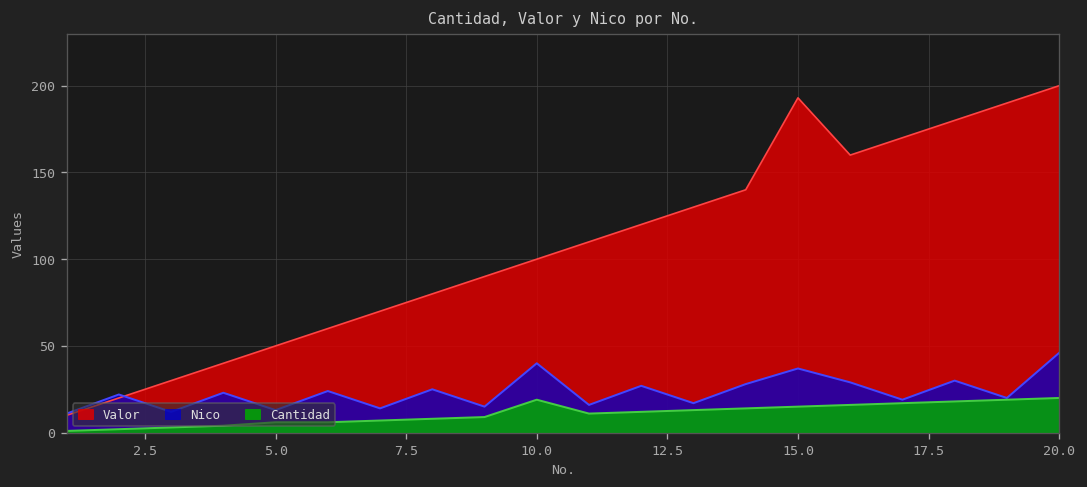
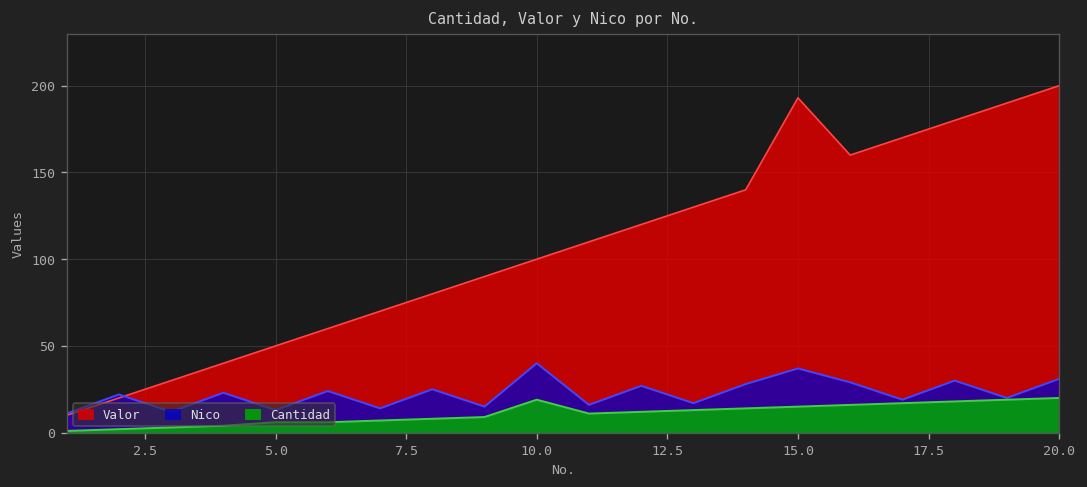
Nico, 20.0: 46 -> 31
